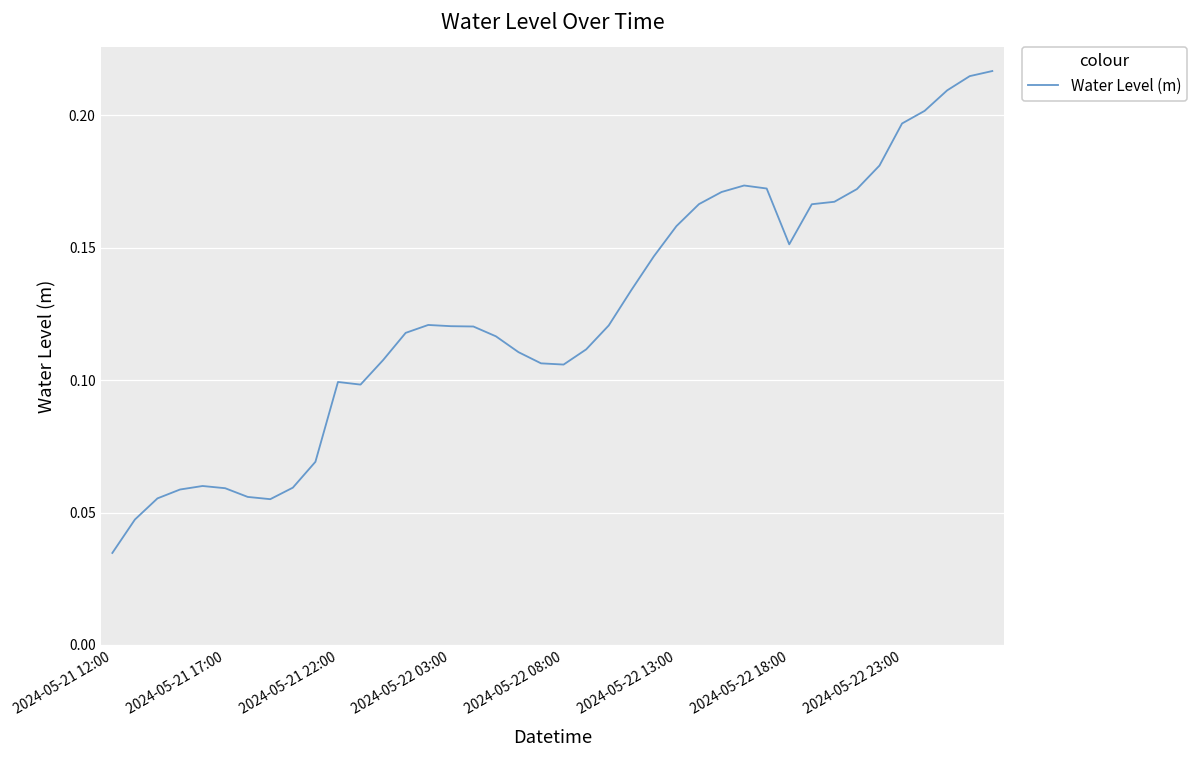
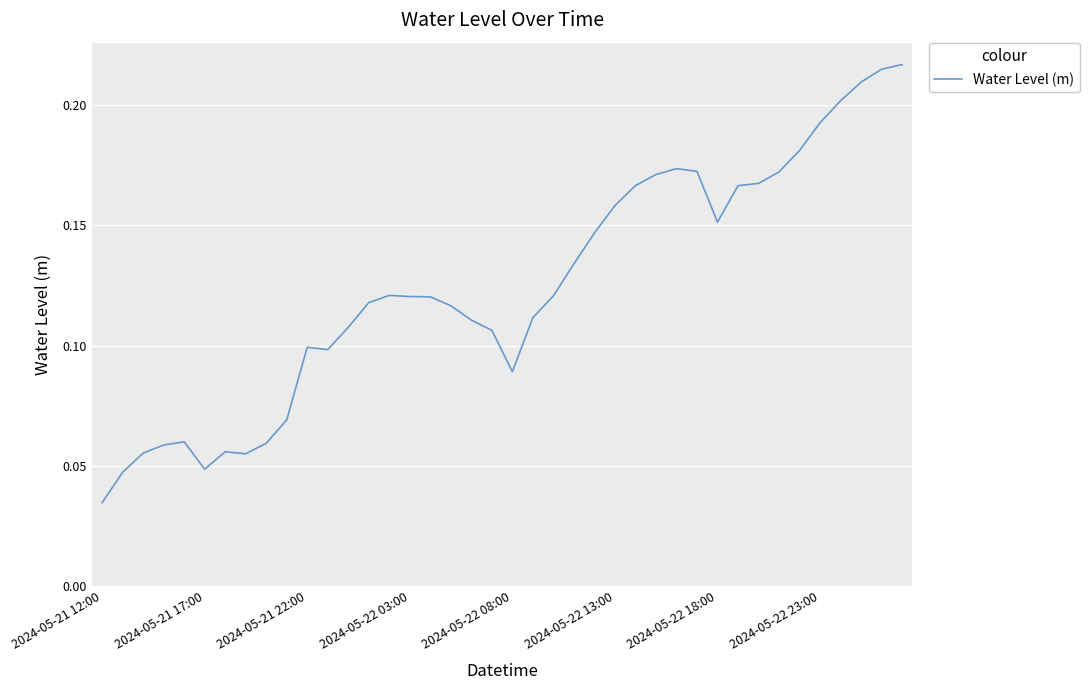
2024-05-21 17:00: 0.059 -> 0.049
2024-05-22 08:00: 0.106 -> 0.089
2024-05-22 23:00: 0.197 -> 0.193
